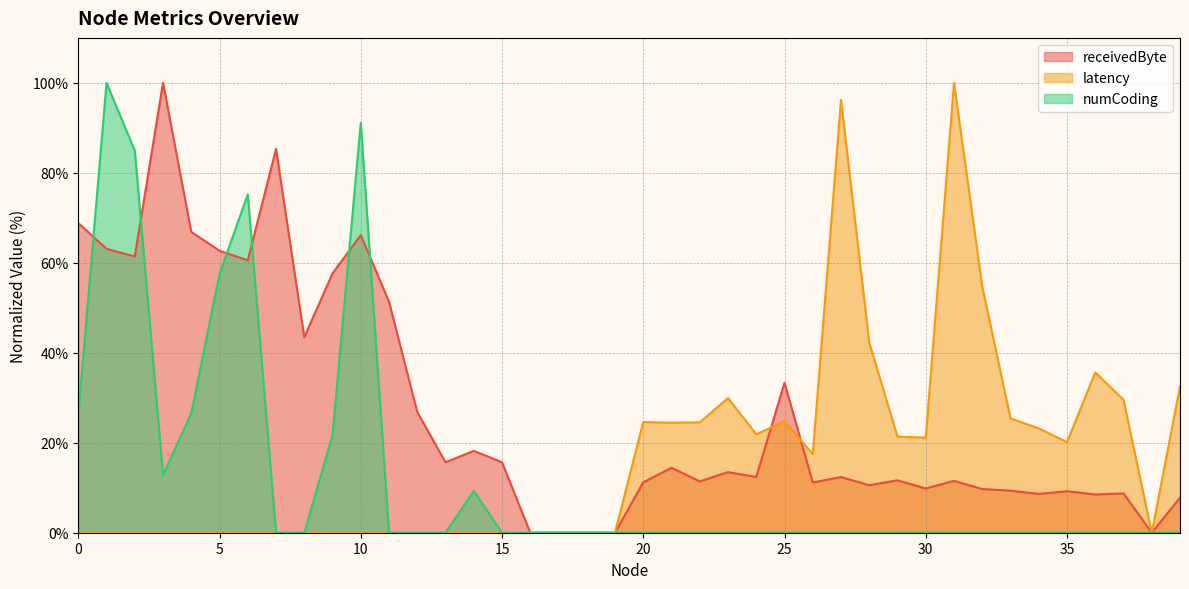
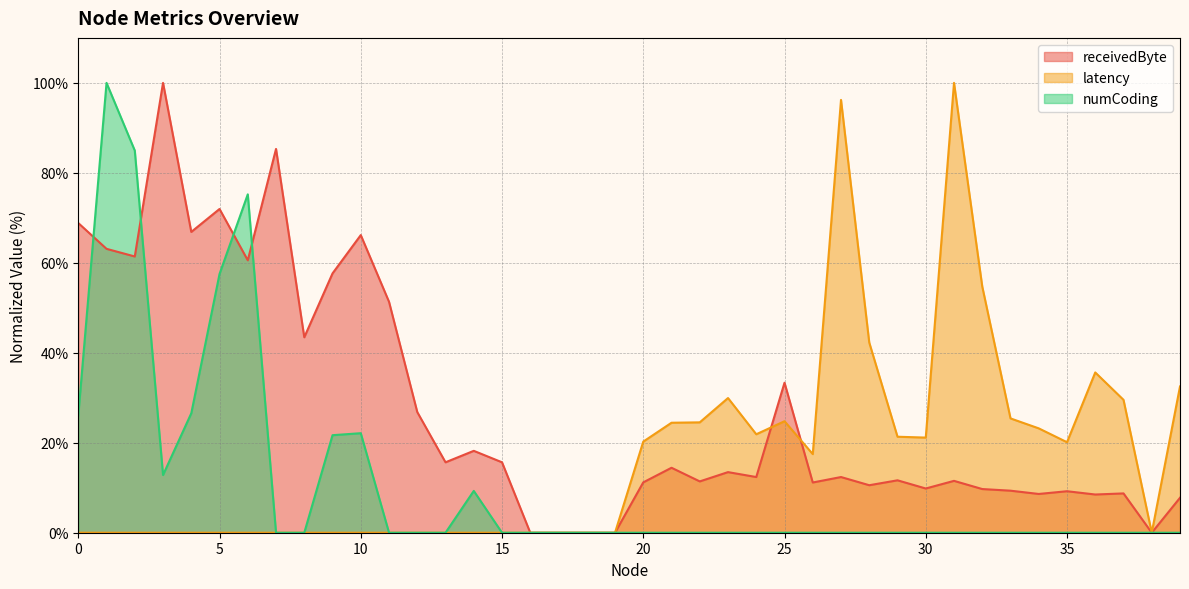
receivedByte, 5: 63% -> 72%
numCoding, 10: 91% -> 22%
latency, 20: 25% -> 20%
